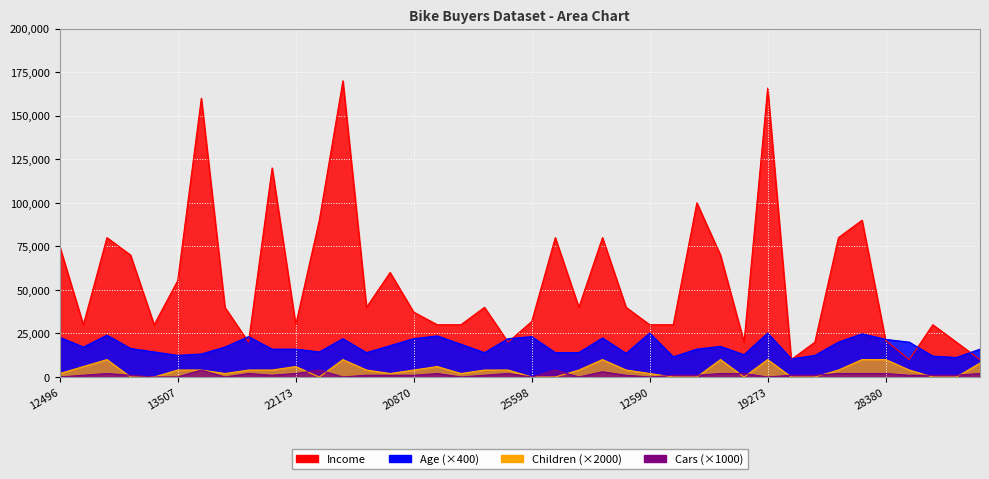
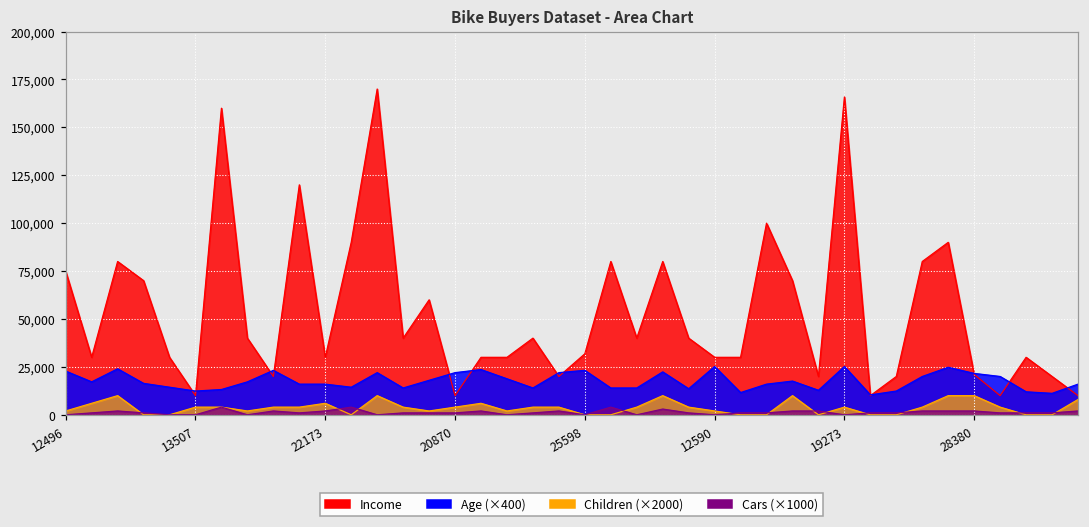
Income, 13507: 55,000 -> 10,000
Income, 20870: 37,000 -> 10,000
Children (×2000), 19273: 10,000 -> 4,000
